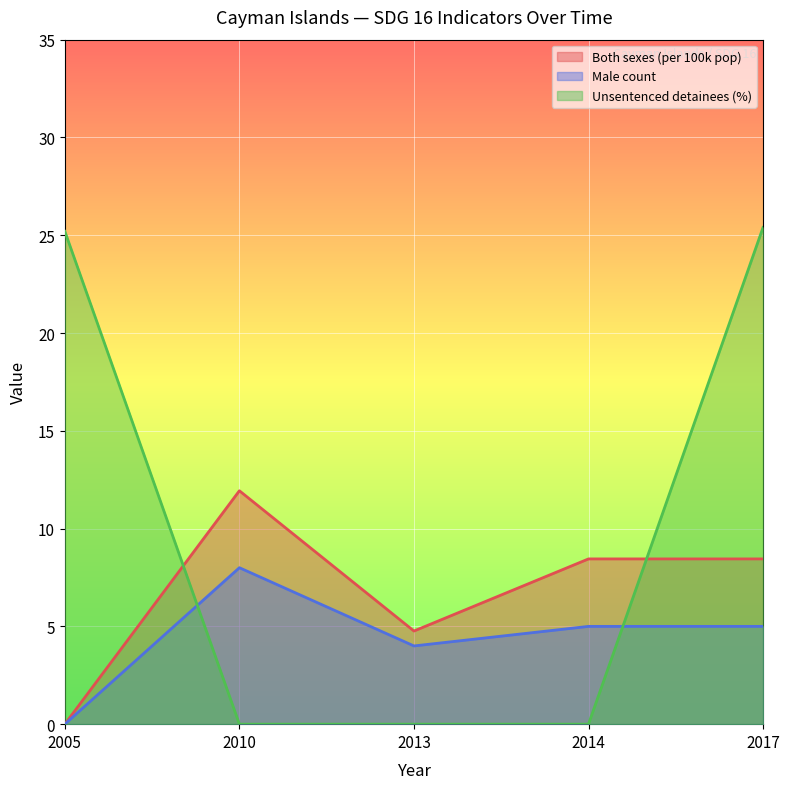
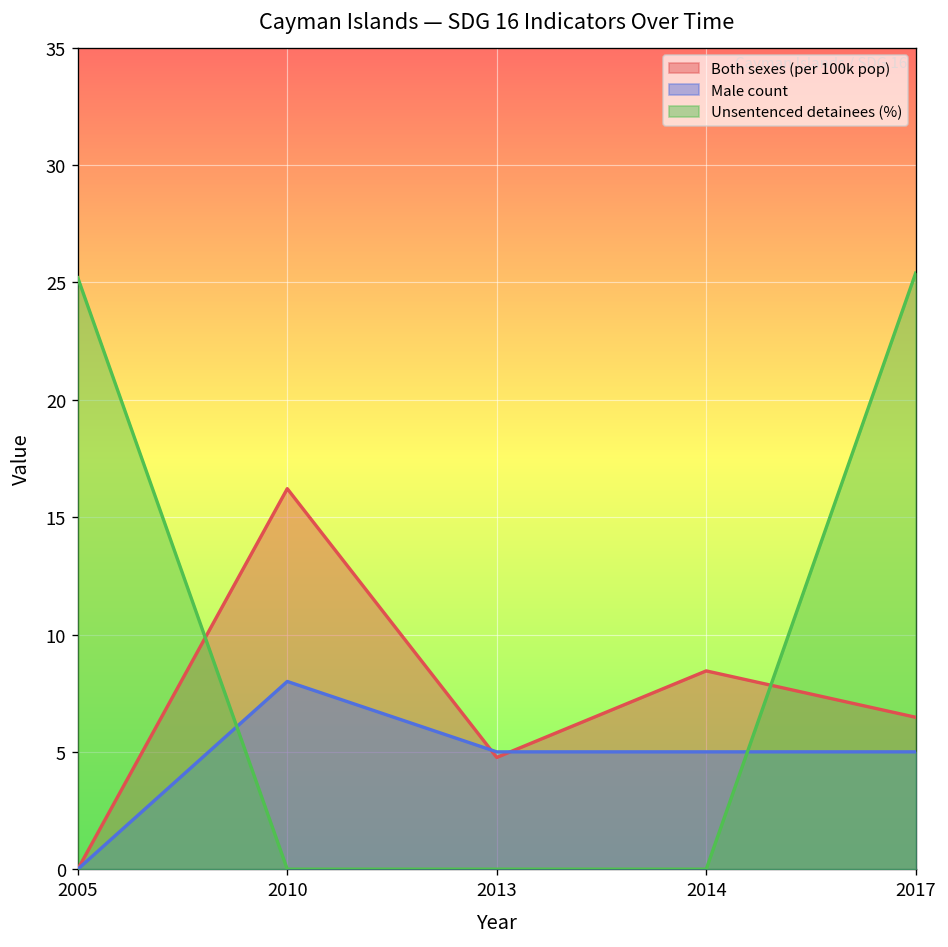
Both sexes (per 100k pop), 2010: 11.9 -> 16.2
Male count, 2013: 4 -> 5
Both sexes (per 100k pop), 2017: 8.4 -> 6.5
